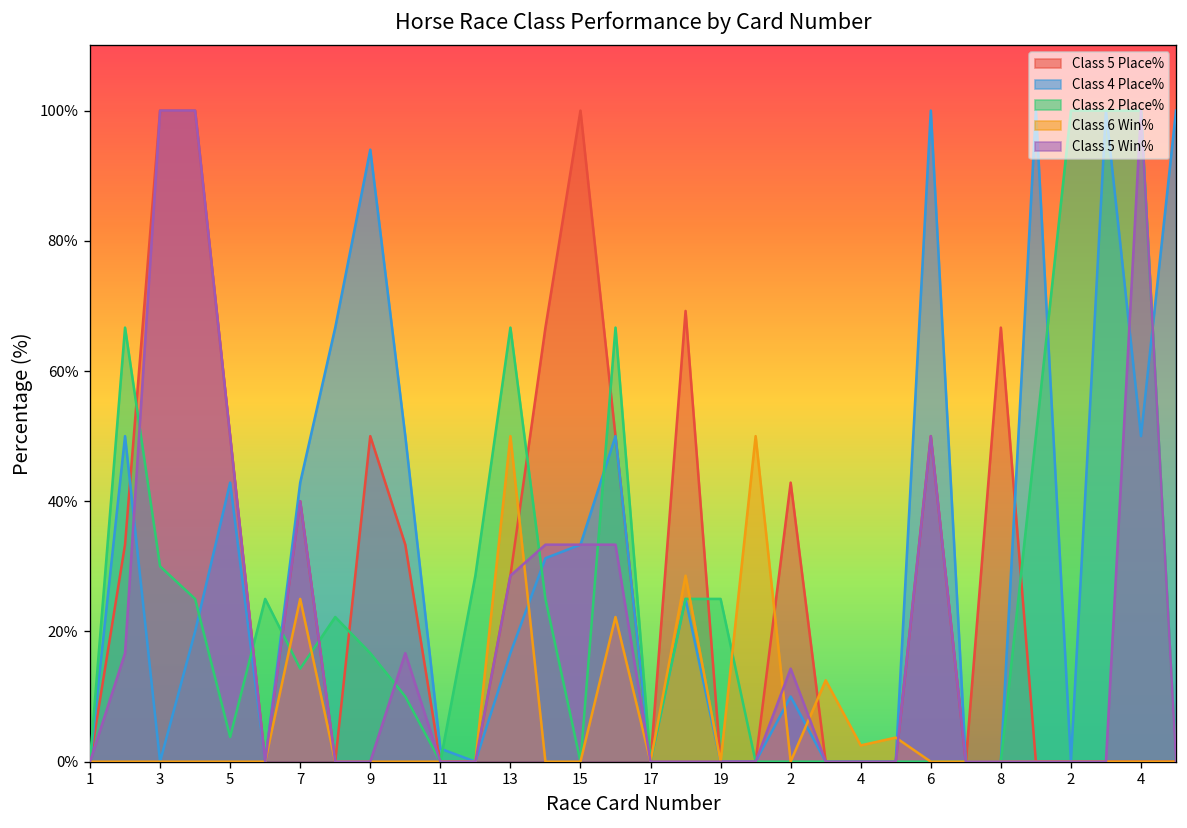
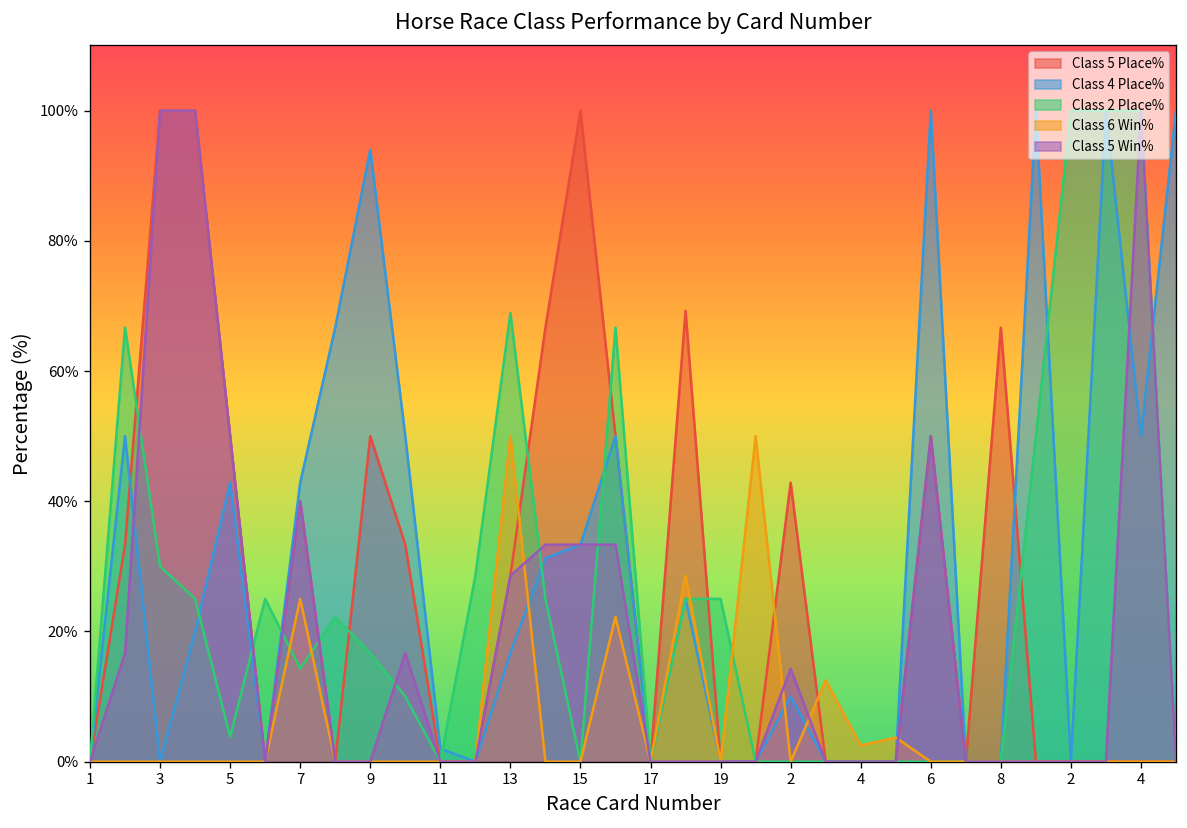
Class 2 Place%, 13: 67% -> 69%
